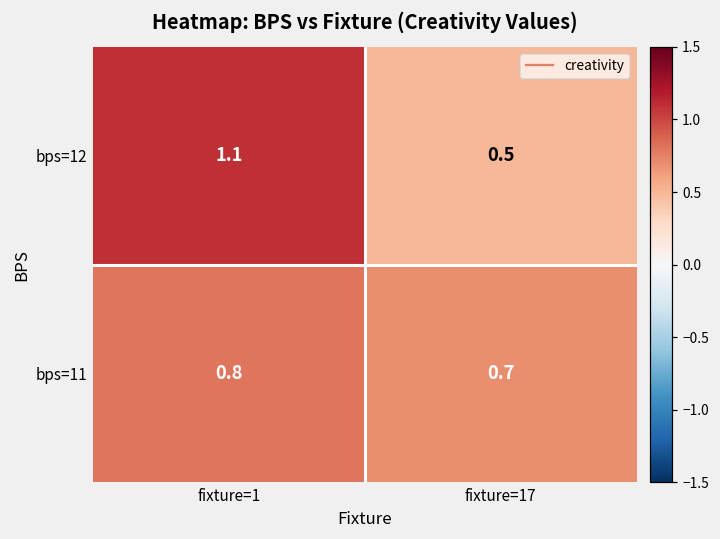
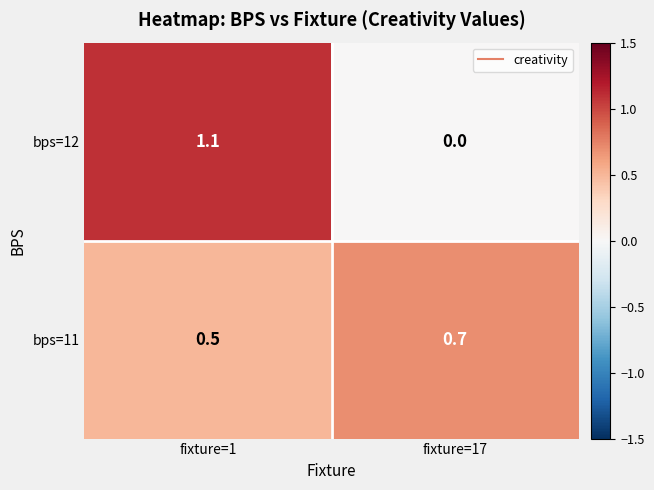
bps=12, fixture=17: 0.5 -> 0.0
bps=11, fixture=1: 0.8 -> 0.5
